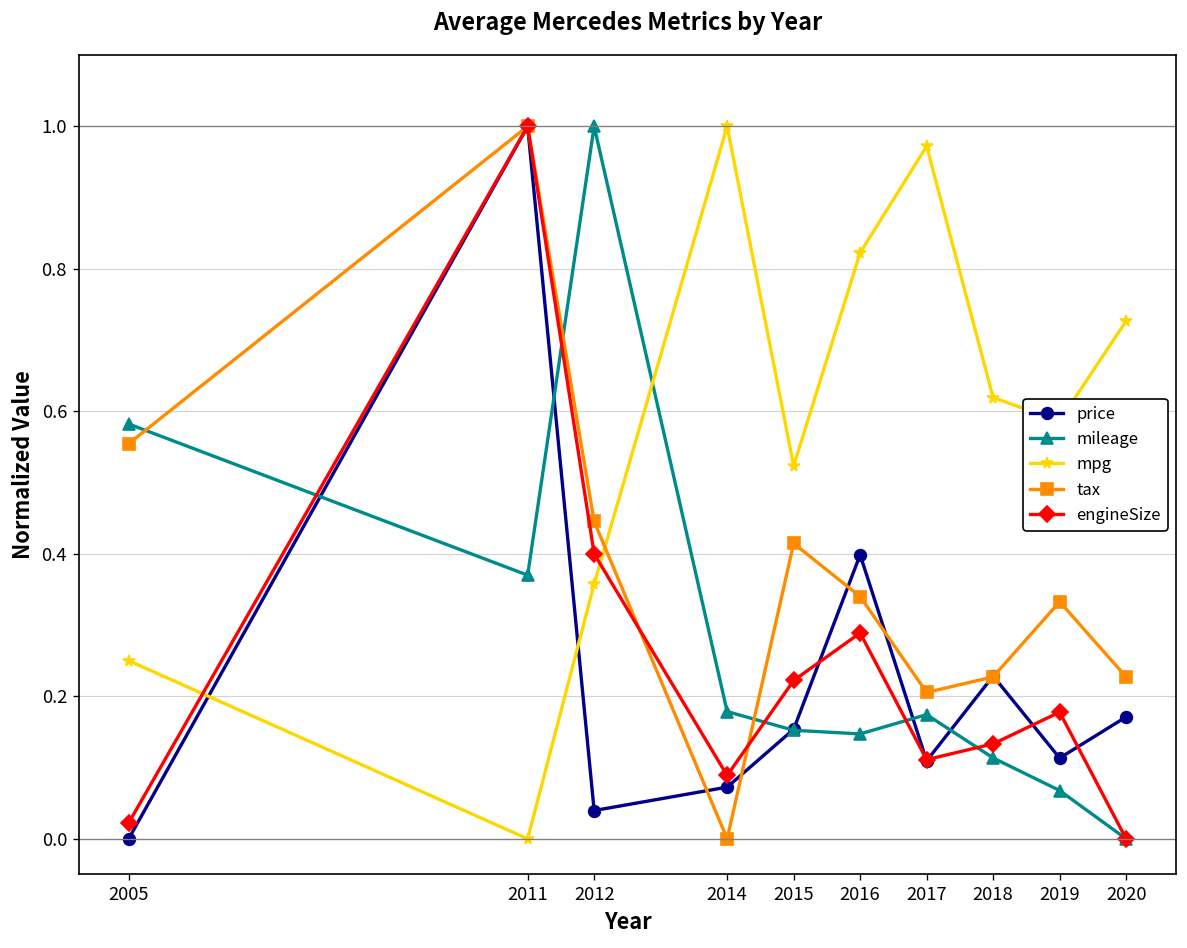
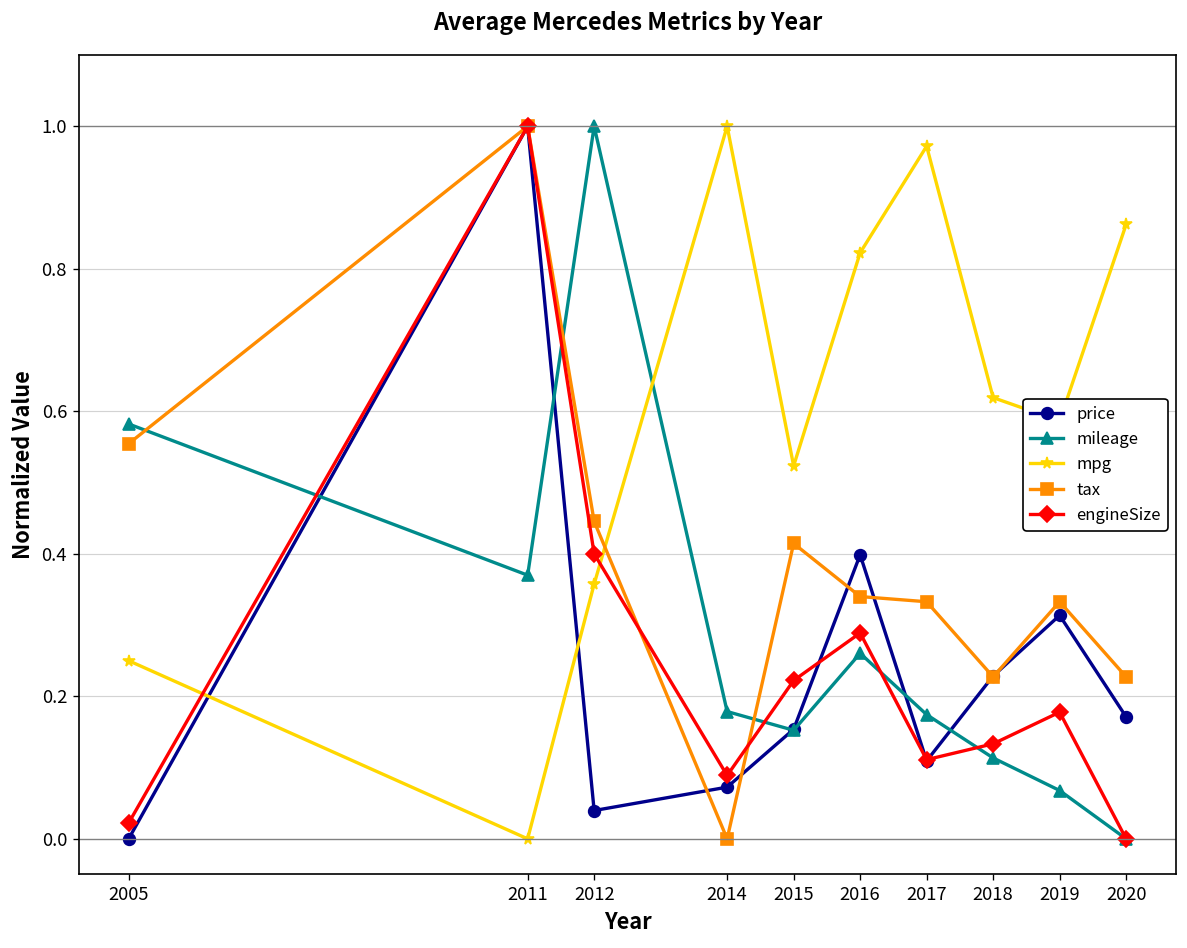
mileage, 2016: 0.15 -> 0.26
tax, 2017: 0.21 -> 0.33
price, 2019: 0.11 -> 0.31
mpg, 2020: 0.73 -> 0.86
